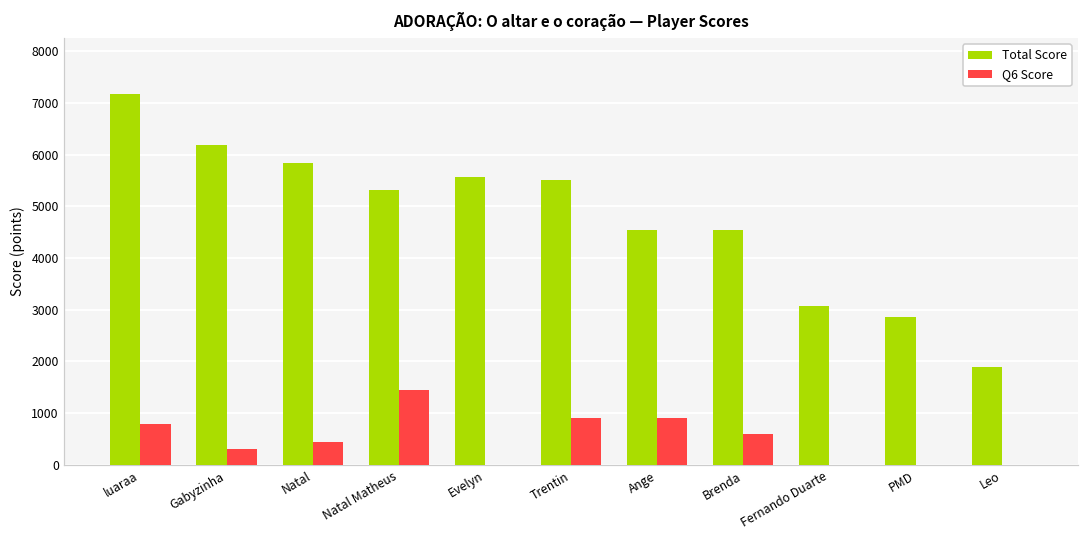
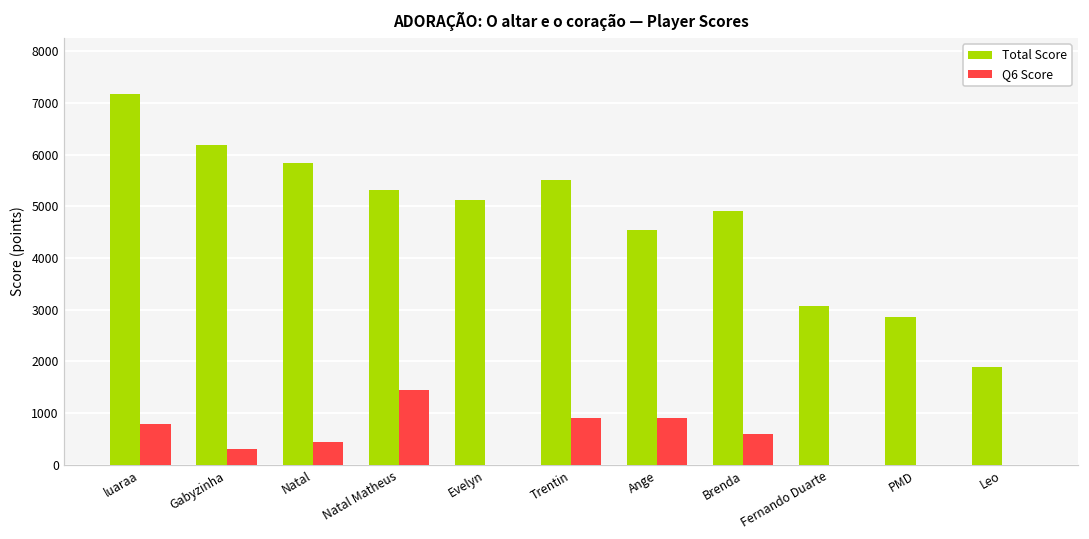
Total Score, Evelyn: 5600 -> 5100
Total Score, Brenda: 4500 -> 4900
